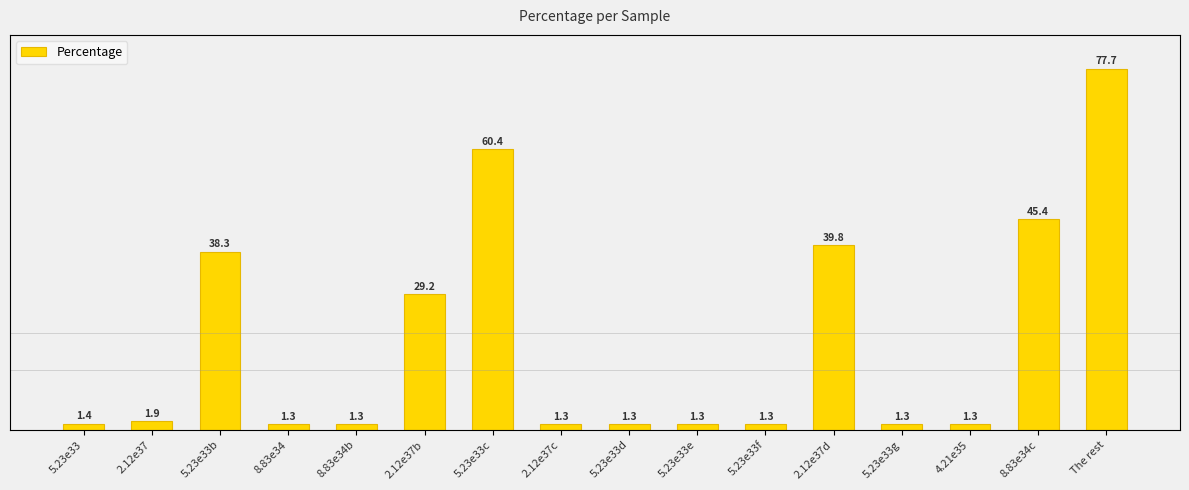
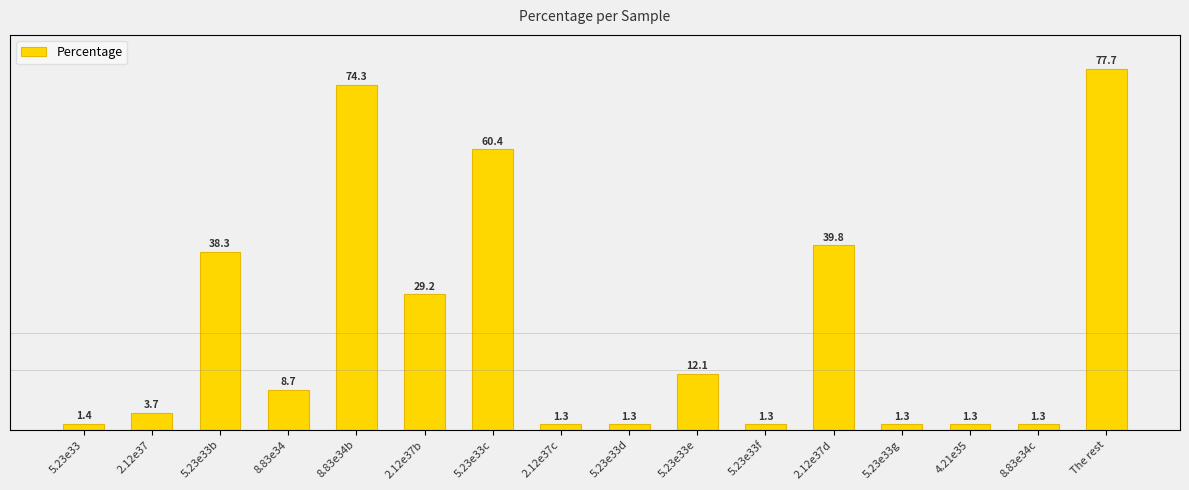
2.12e37: 1.9 -> 3.7
8.83e34: 1.3 -> 8.7
8.83e34b: 1.3 -> 74.3
5.23e33e: 1.3 -> 12.1
8.83e34c: 45.4 -> 1.3
